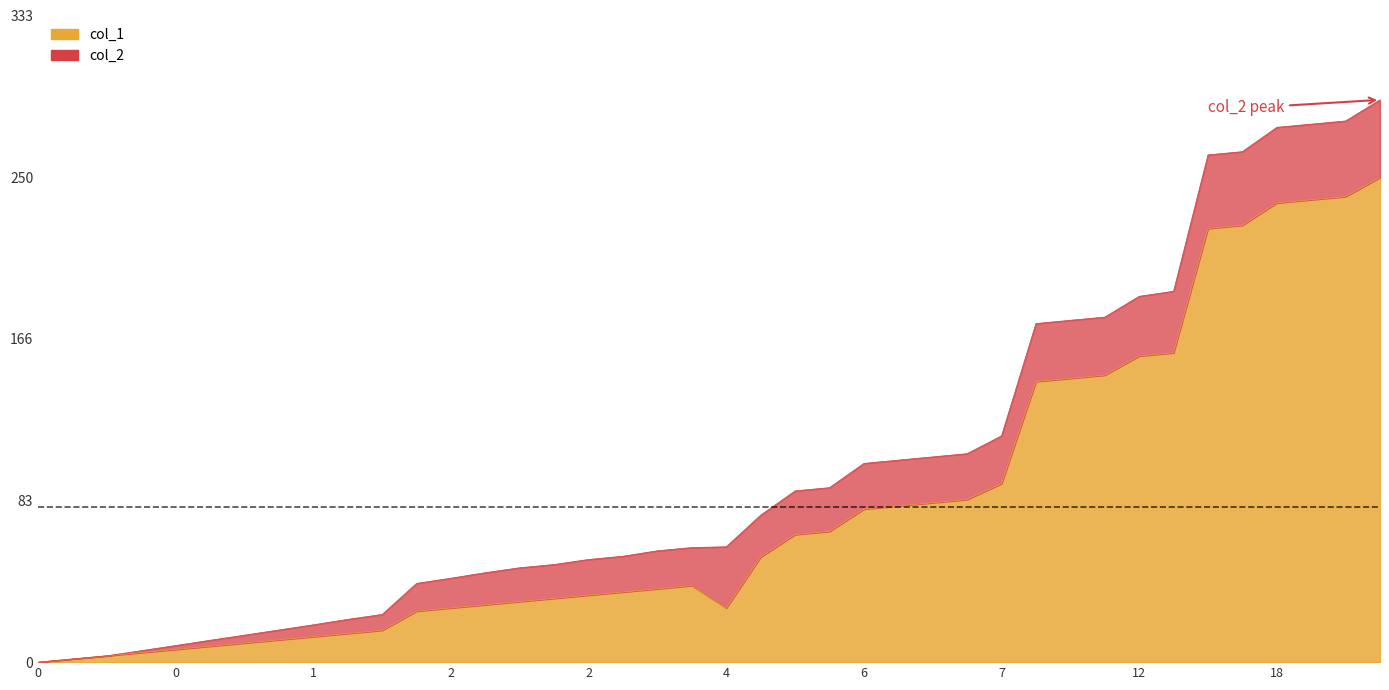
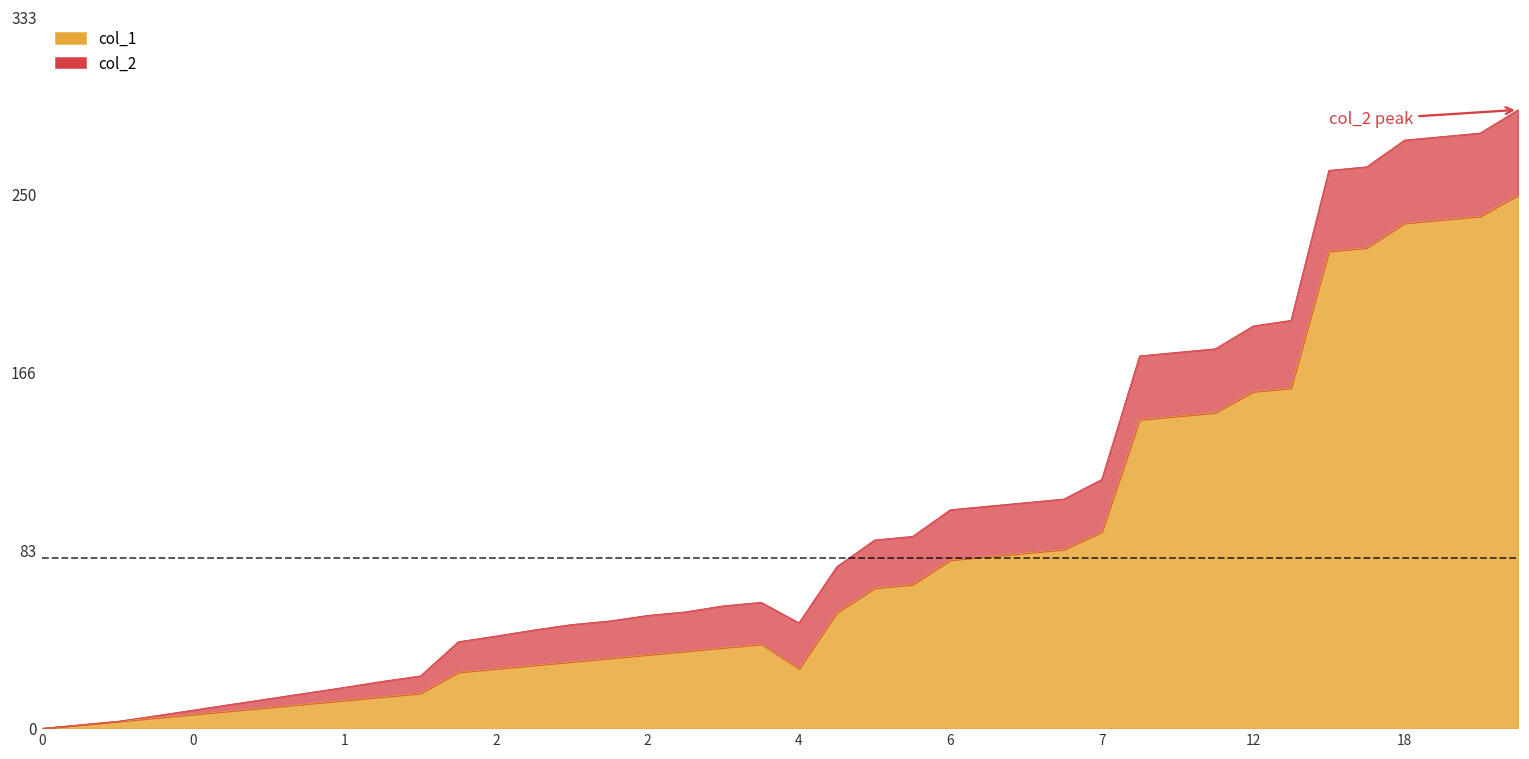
col_2, 4: 32 -> 22
